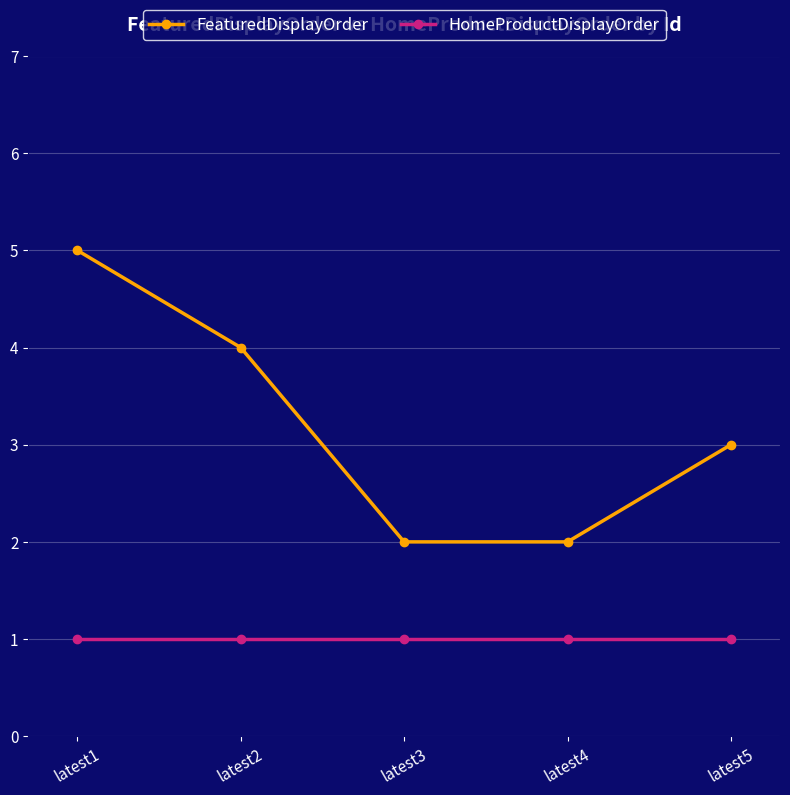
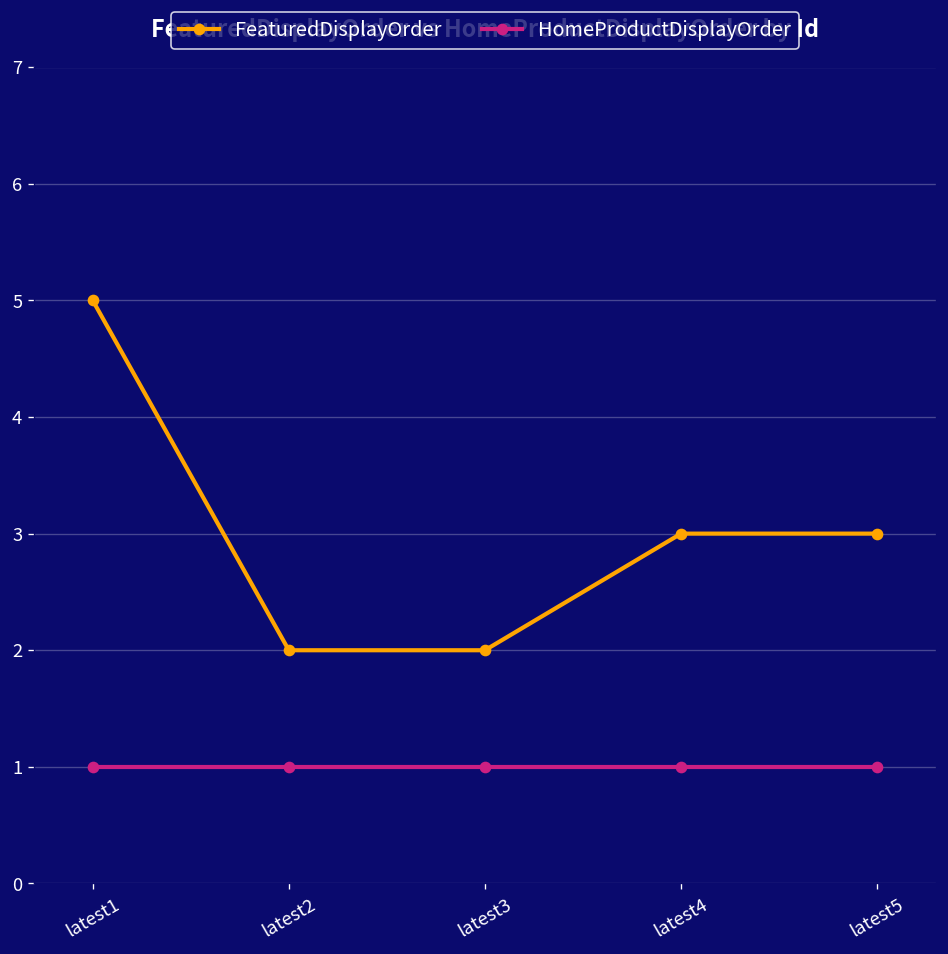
FeaturedDisplayOrder, latest2: 4 -> 2
FeaturedDisplayOrder, latest4: 2 -> 3
